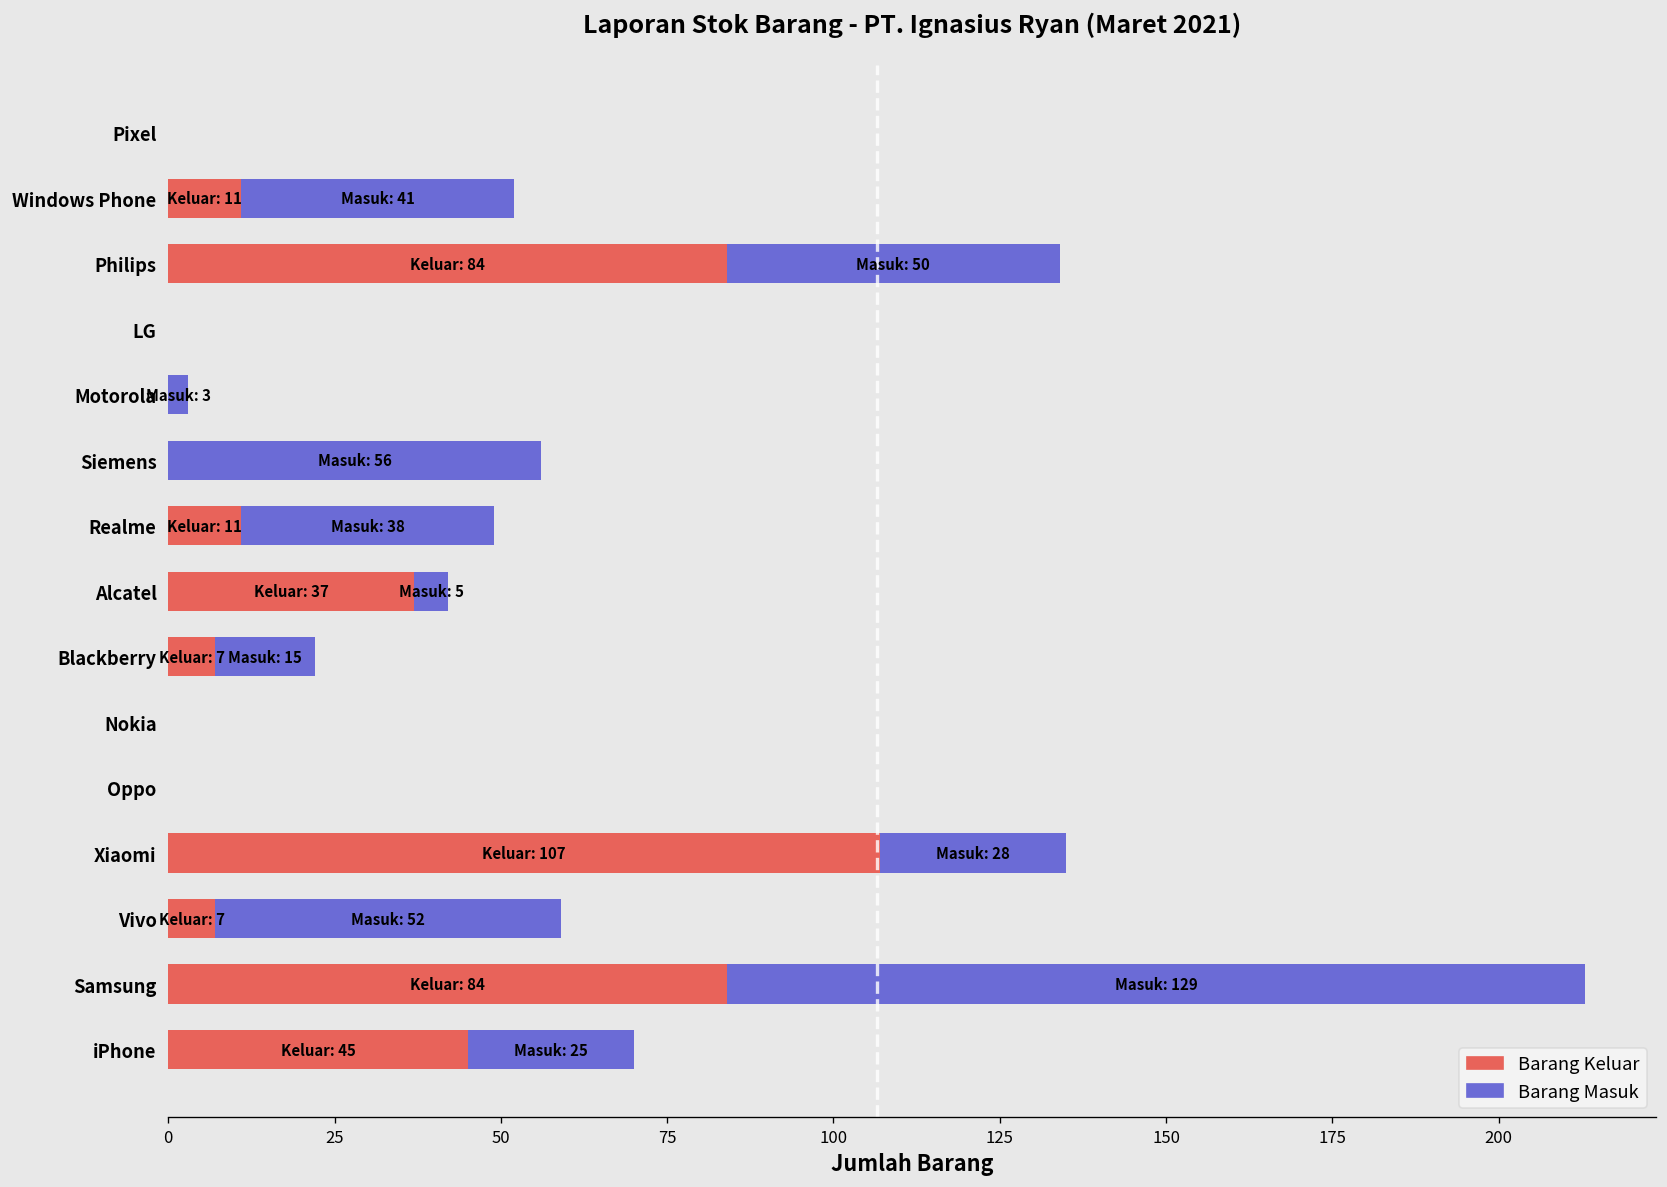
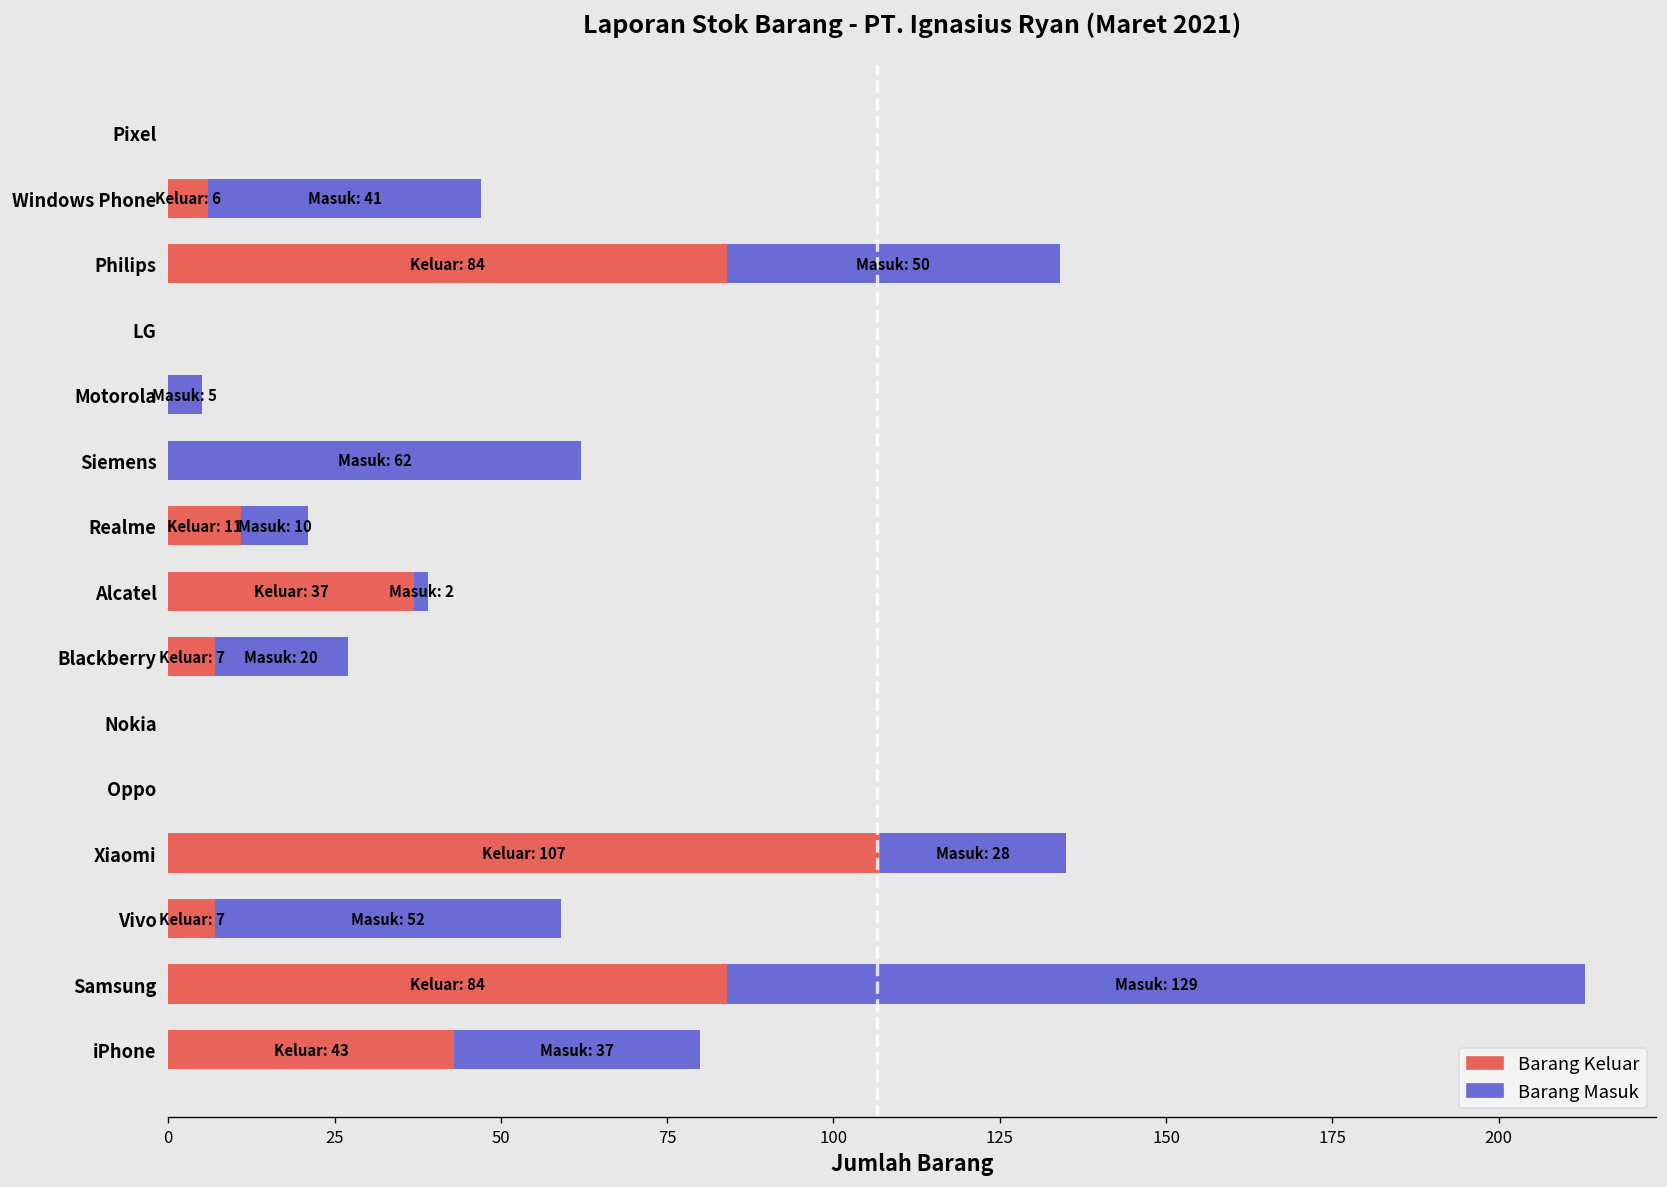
Barang Keluar, Windows Phone: 11 -> 6
Barang Masuk, Motorola: 3 -> 5
Barang Masuk, Siemens: 56 -> 62
Barang Masuk, Realme: 38 -> 10
Barang Masuk, Alcatel: 5 -> 2
Barang Masuk, Blackberry: 15 -> 20
Barang Keluar, iPhone: 45 -> 43
Barang Masuk, iPhone: 25 -> 37
